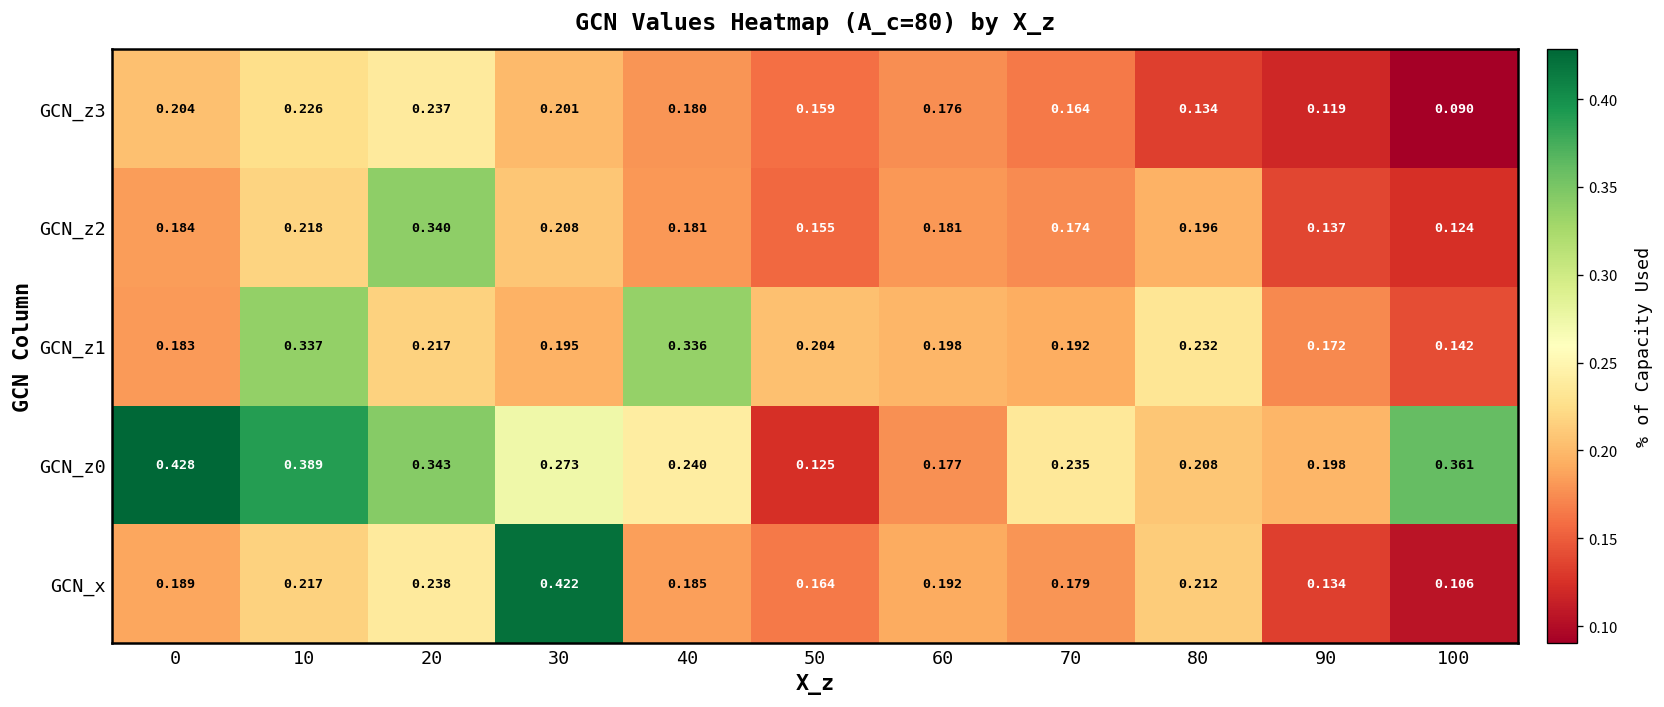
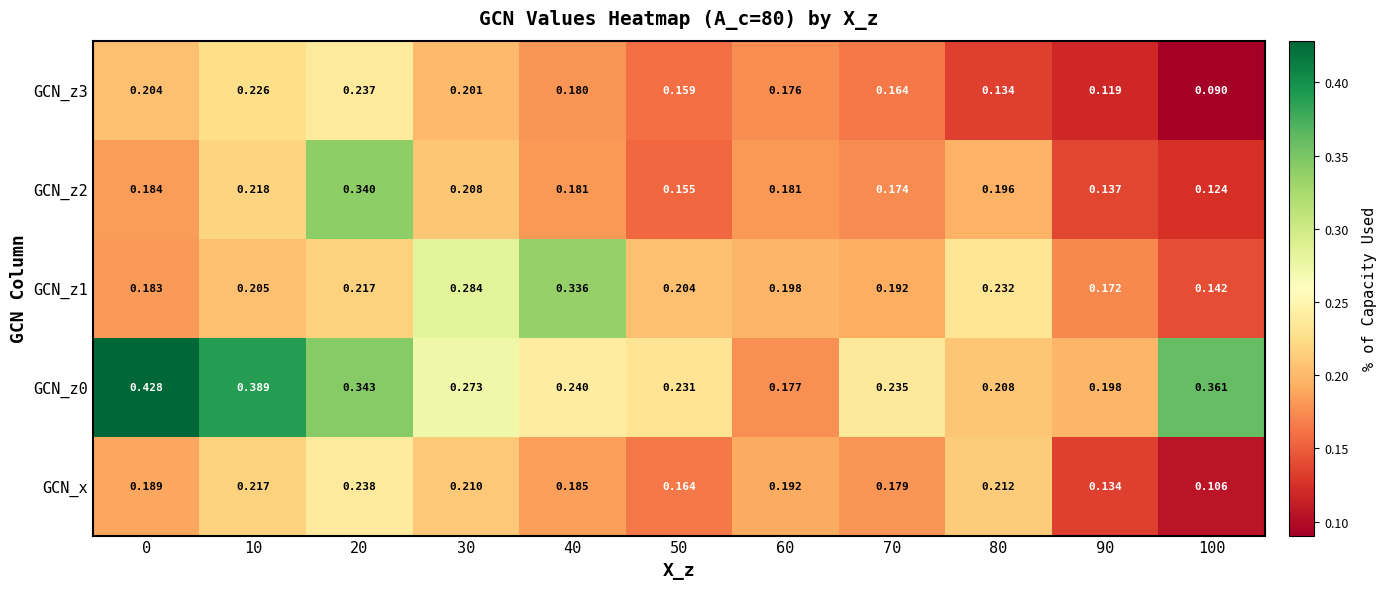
GCN_z1, 10: 0.337 -> 0.205
GCN_z1, 30: 0.195 -> 0.284
GCN_z0, 50: 0.125 -> 0.231
GCN_x, 30: 0.422 -> 0.210
